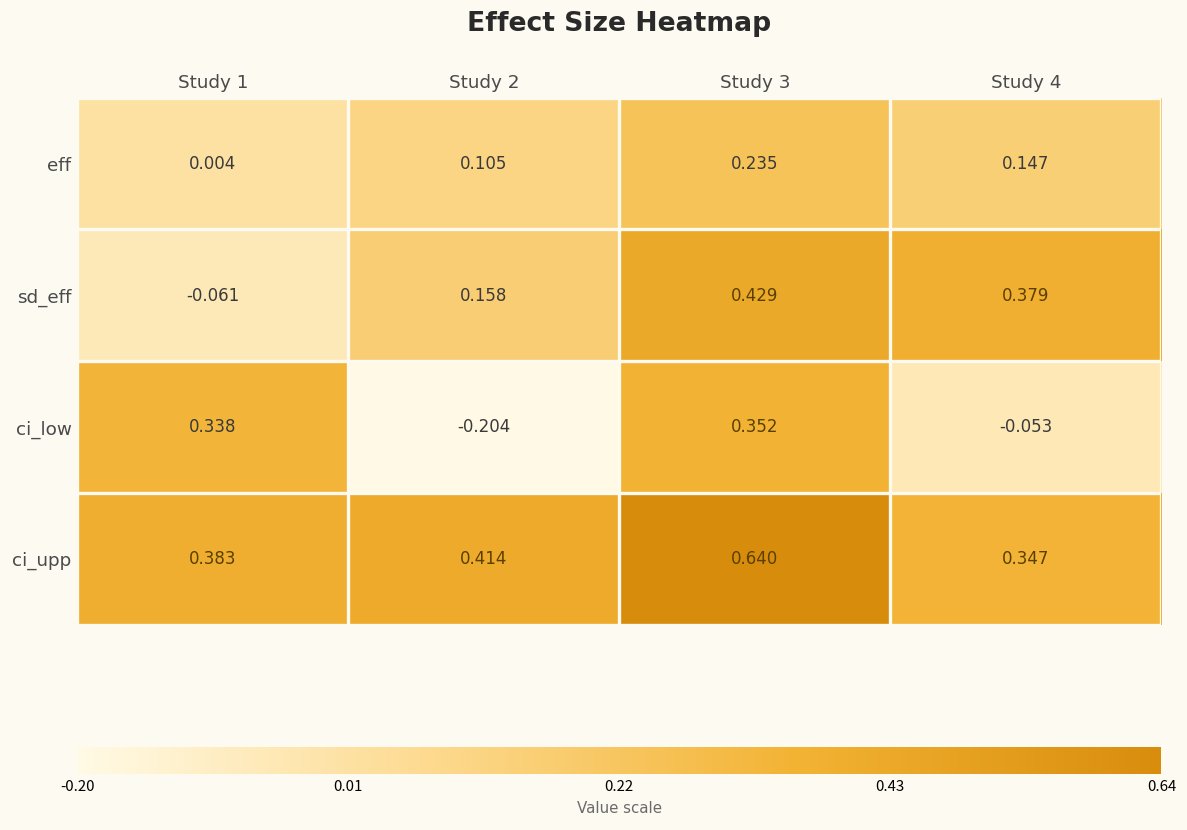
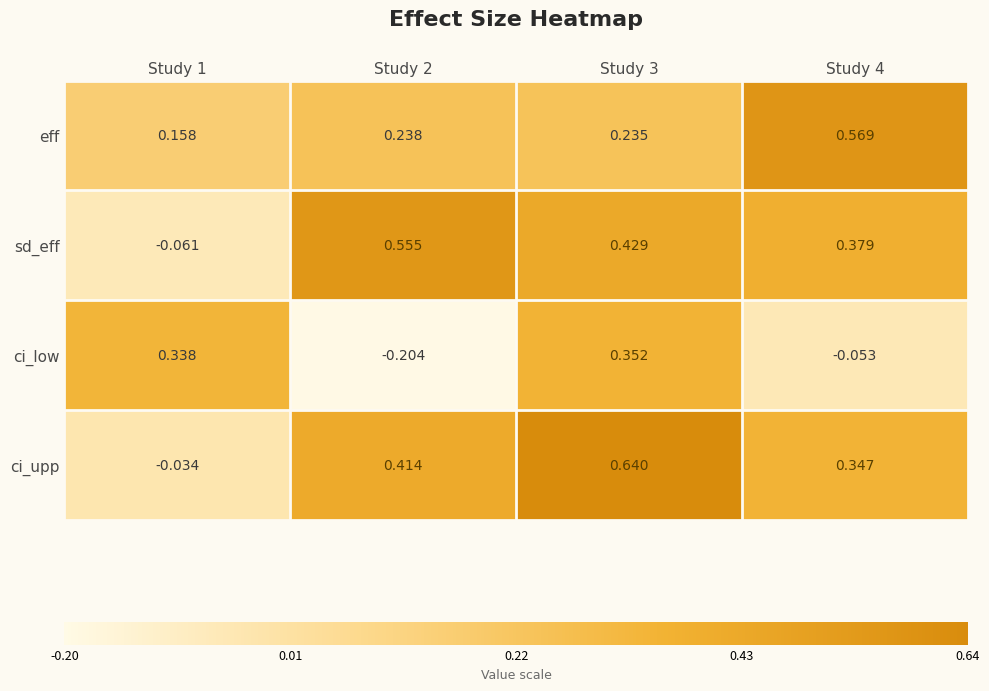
eff, Study 1: 0.004 -> 0.158
eff, Study 2: 0.105 -> 0.238
eff, Study 4: 0.147 -> 0.569
sd_eff, Study 2: 0.158 -> 0.555
ci_upp, Study 1: 0.383 -> -0.034
